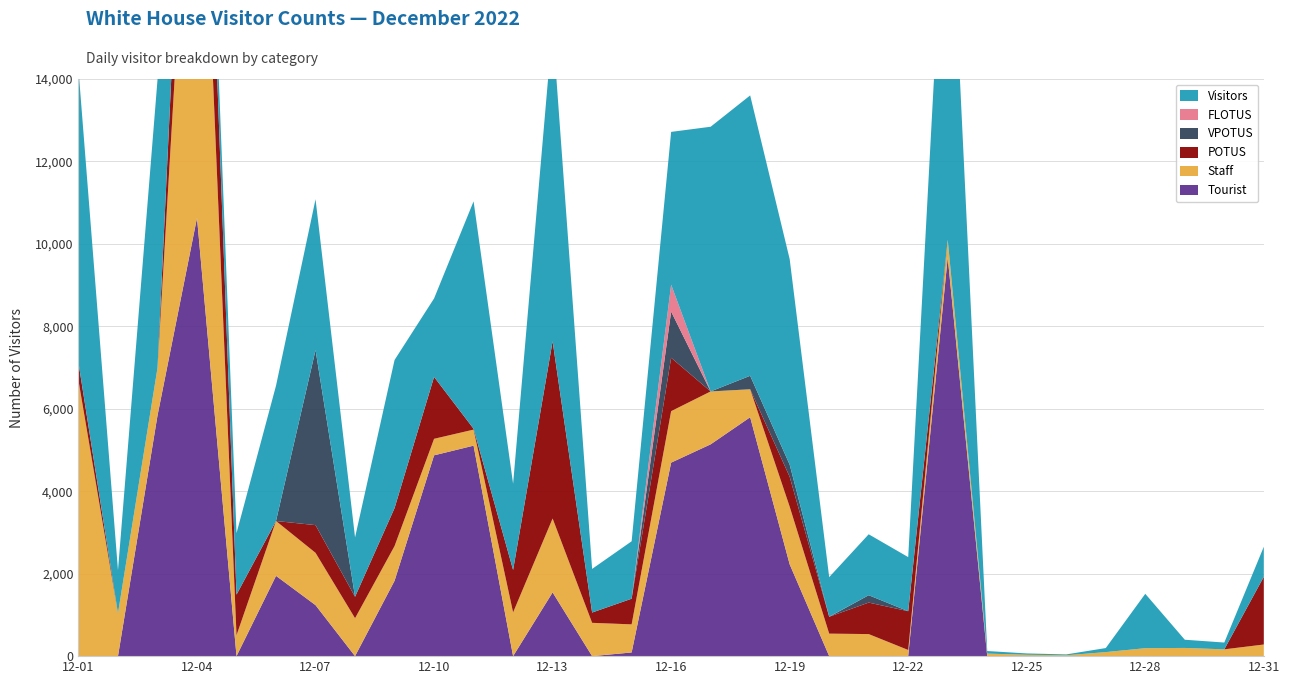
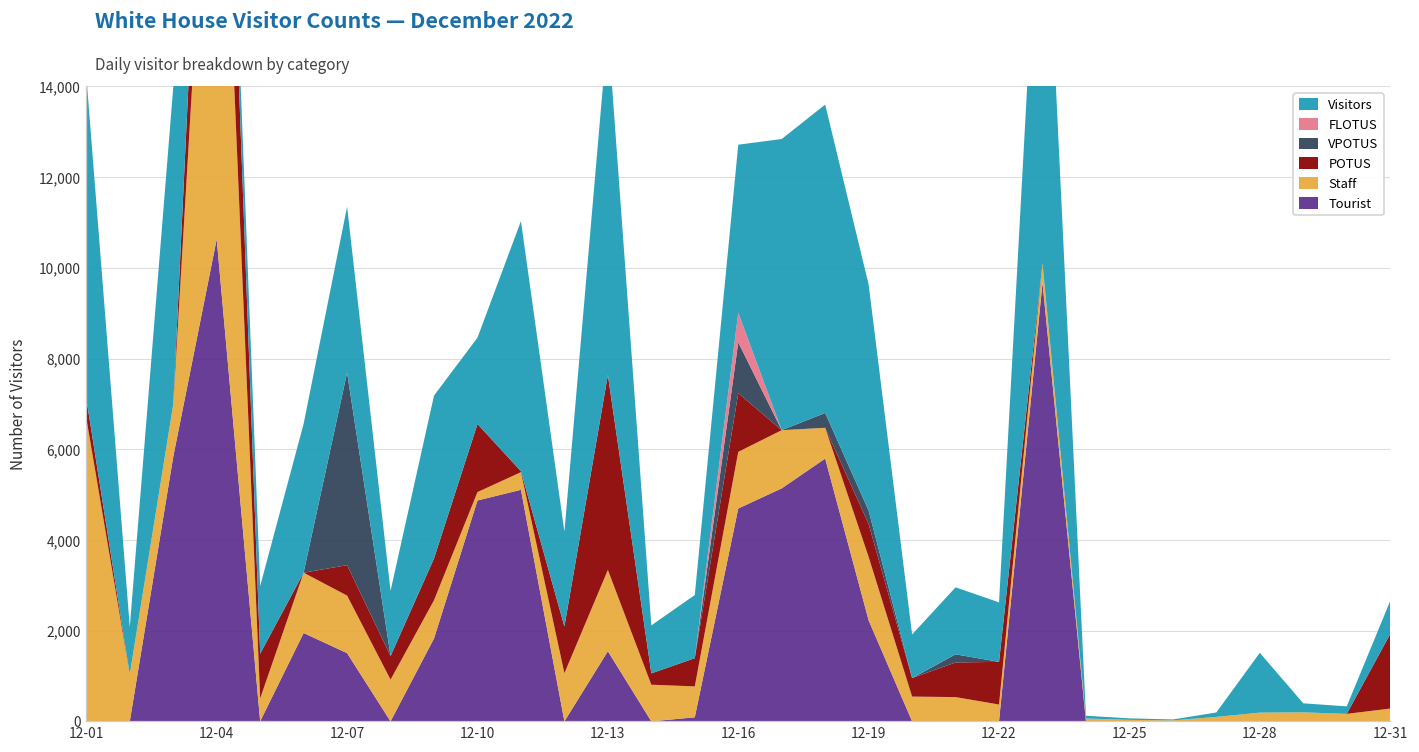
Tourist, 12-07: 1,200 -> 1,500
Staff, 12-10: 400 -> 200
Staff, 12-22: 100 -> 400
